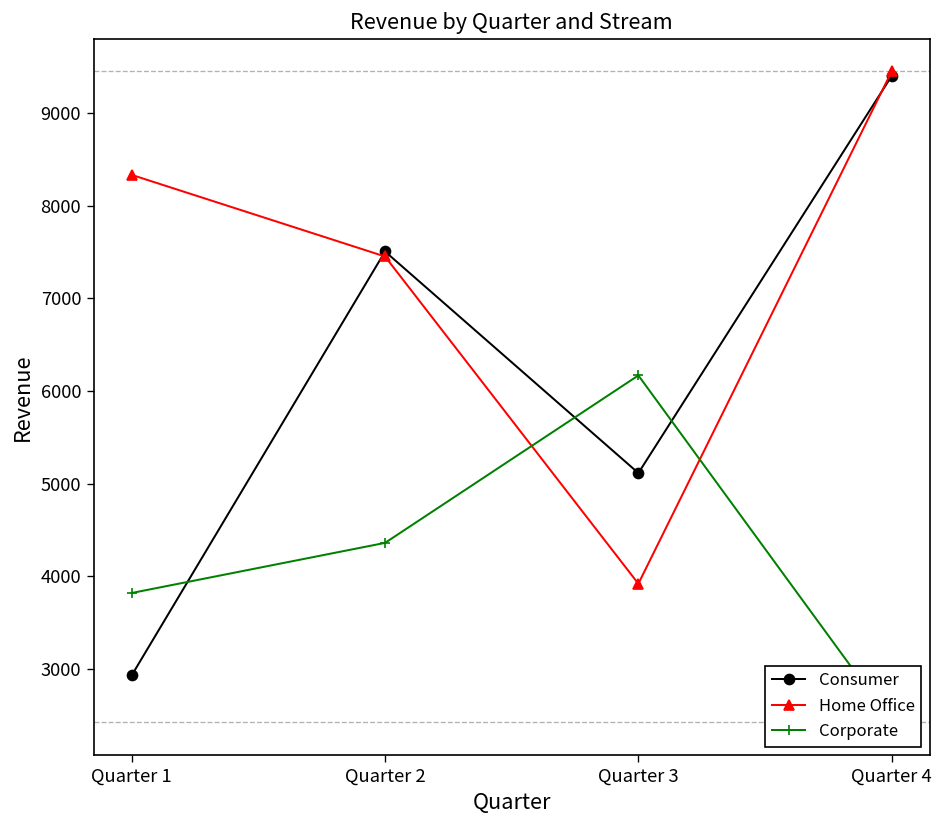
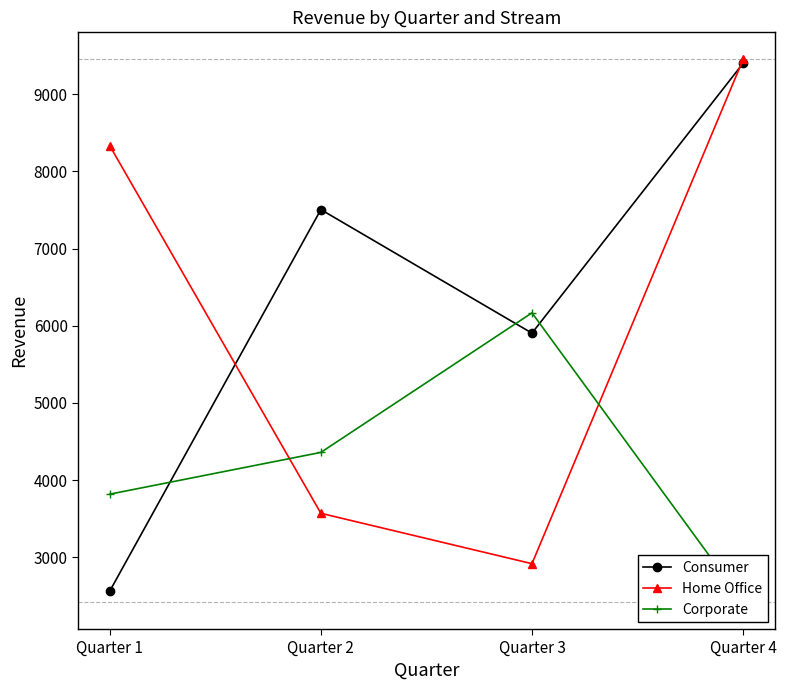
Consumer, Quarter 1: 2900 -> 2600
Home Office, Quarter 2: 7500 -> 3600
Consumer, Quarter 3: 5100 -> 5900
Home Office, Quarter 3: 3900 -> 2900
